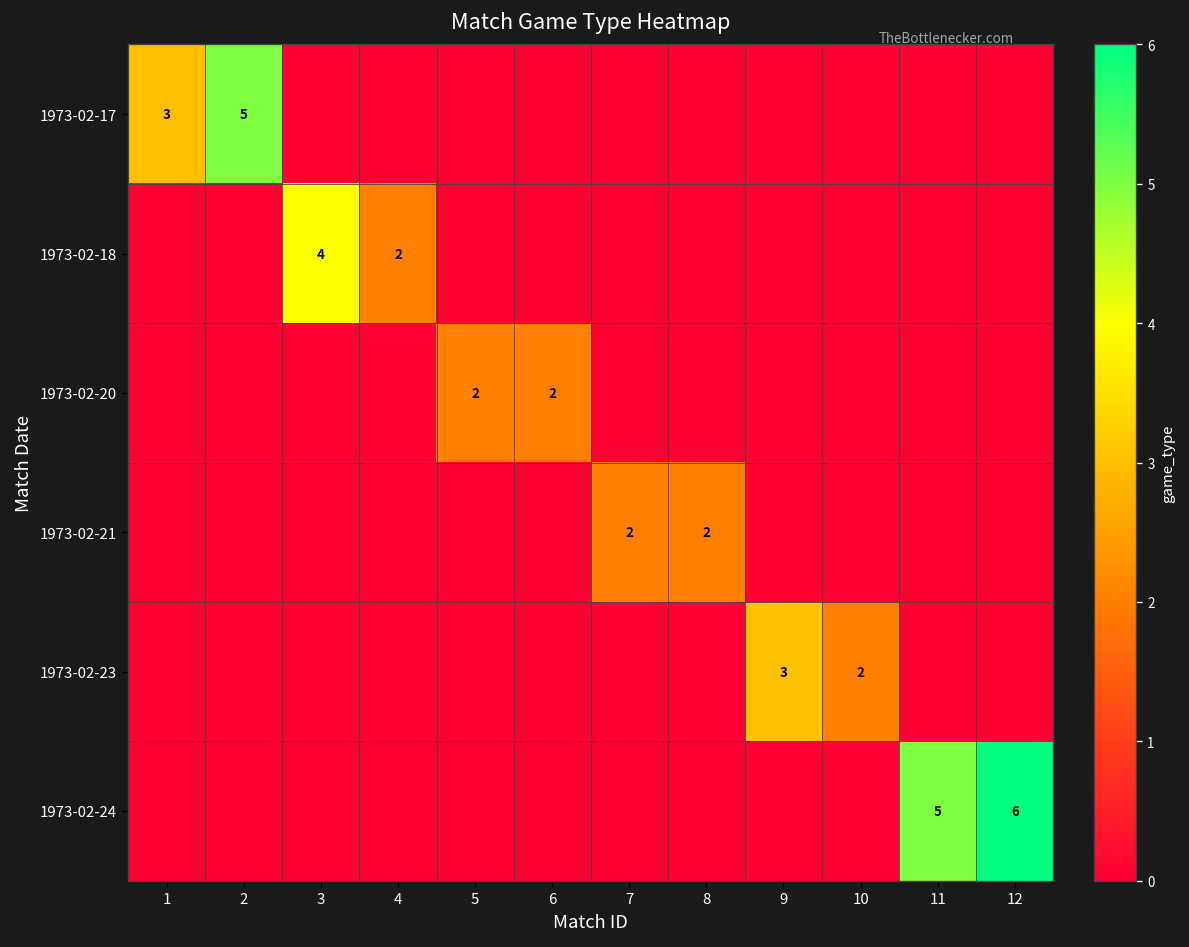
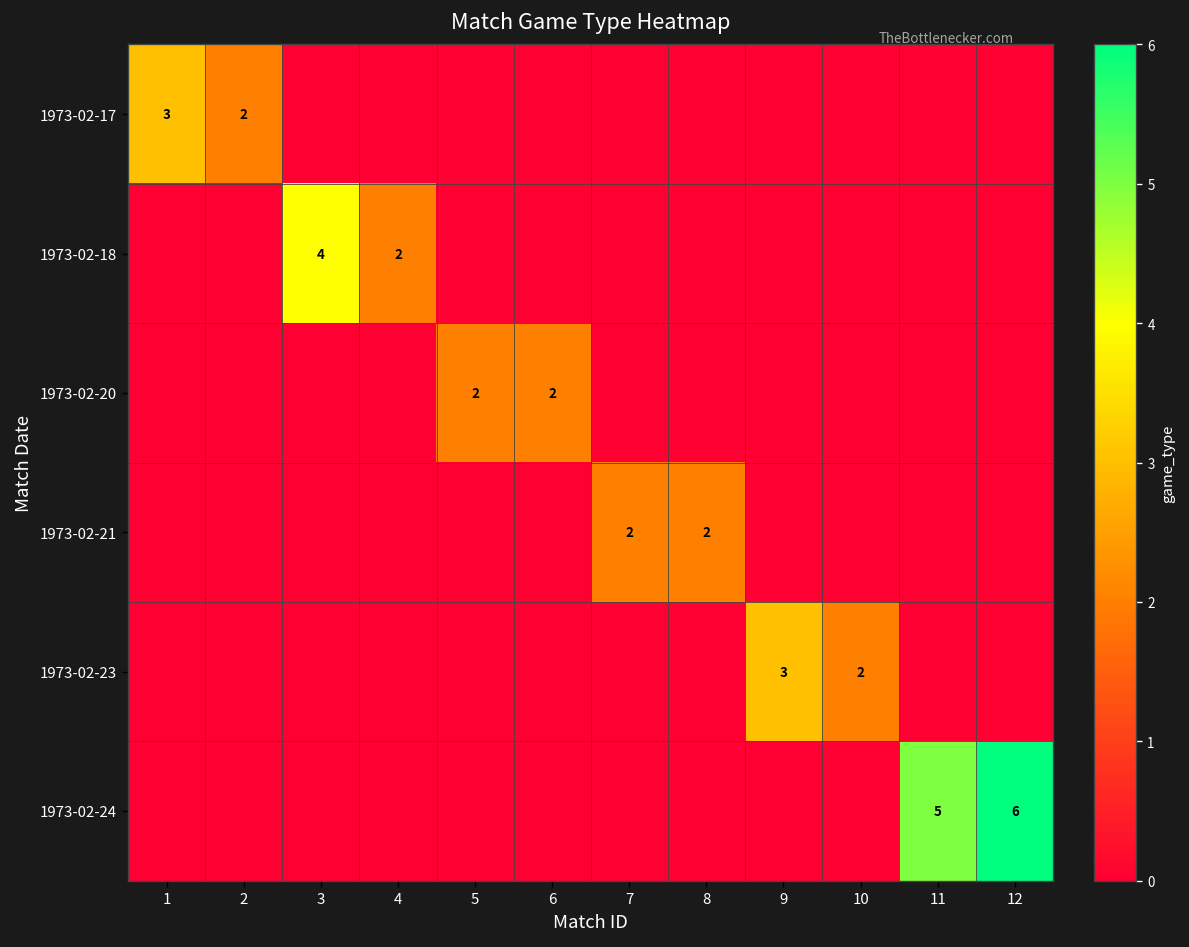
1973-02-17, 2: 5 -> 2
